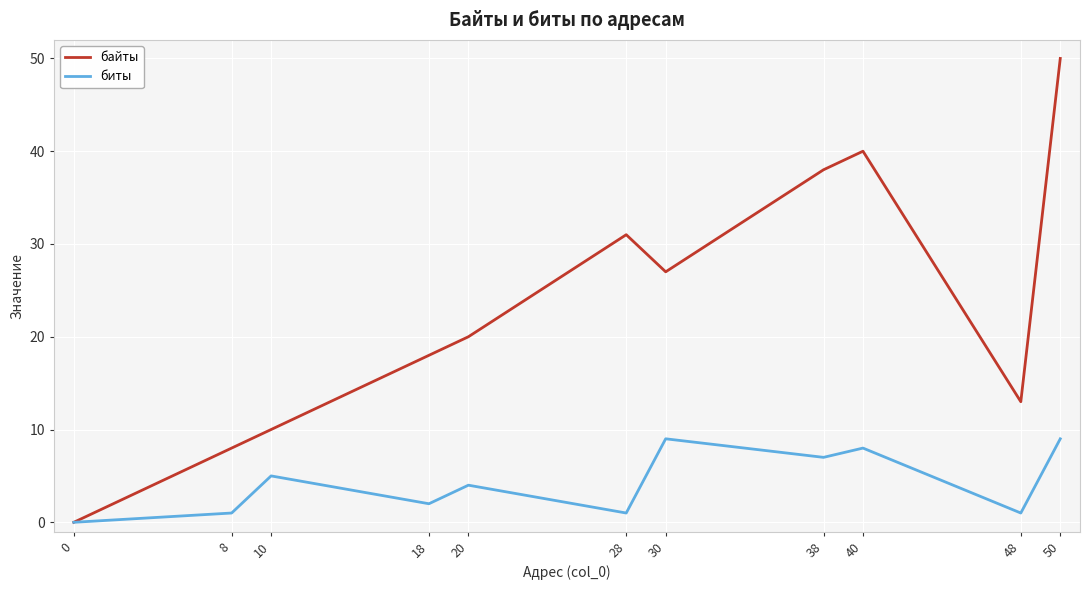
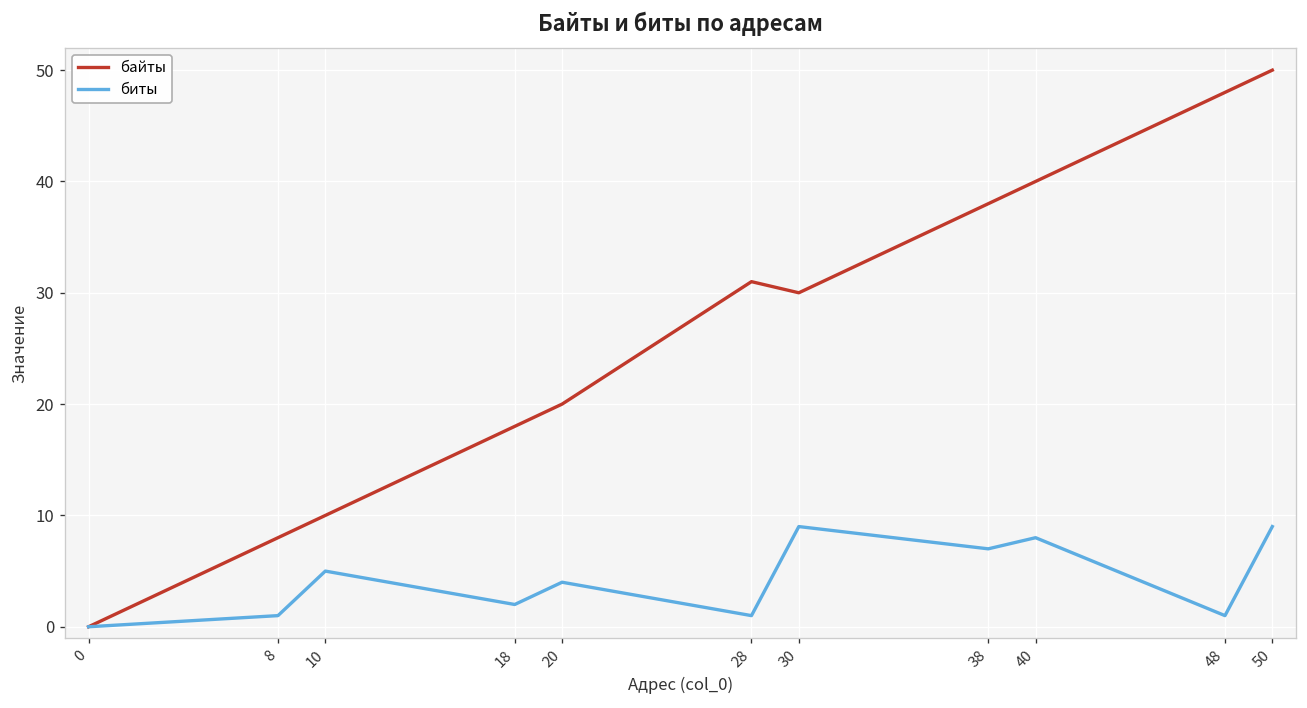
байты, 30: 27 -> 30
байты, 48: 13 -> 48
